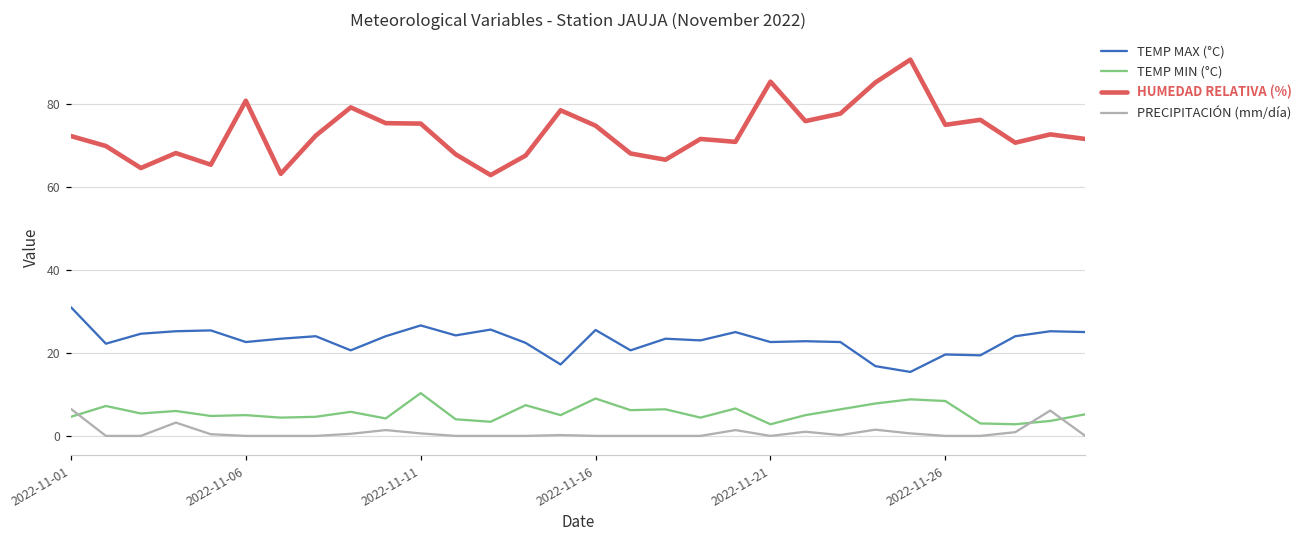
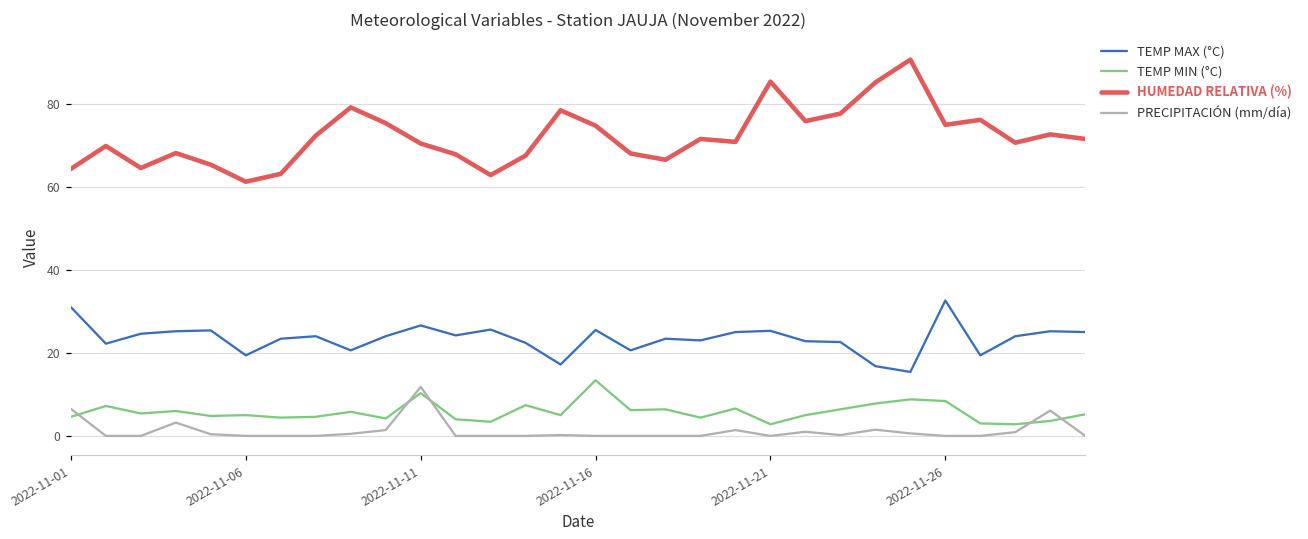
HUMEDAD RELATIVA (%), 2022-11-01: 72 -> 64
TEMP MAX (°C), 2022-11-06: 23 -> 19
HUMEDAD RELATIVA (%), 2022-11-06: 81 -> 61
HUMEDAD RELATIVA (%), 2022-11-11: 75 -> 70
PRECIPITACIÓN (mm/día), 2022-11-11: 1 -> 12
TEMP MIN (°C), 2022-11-16: 9 -> 13
TEMP MAX (°C), 2022-11-21: 23 -> 25
TEMP MAX (°C), 2022-11-26: 20 -> 33
